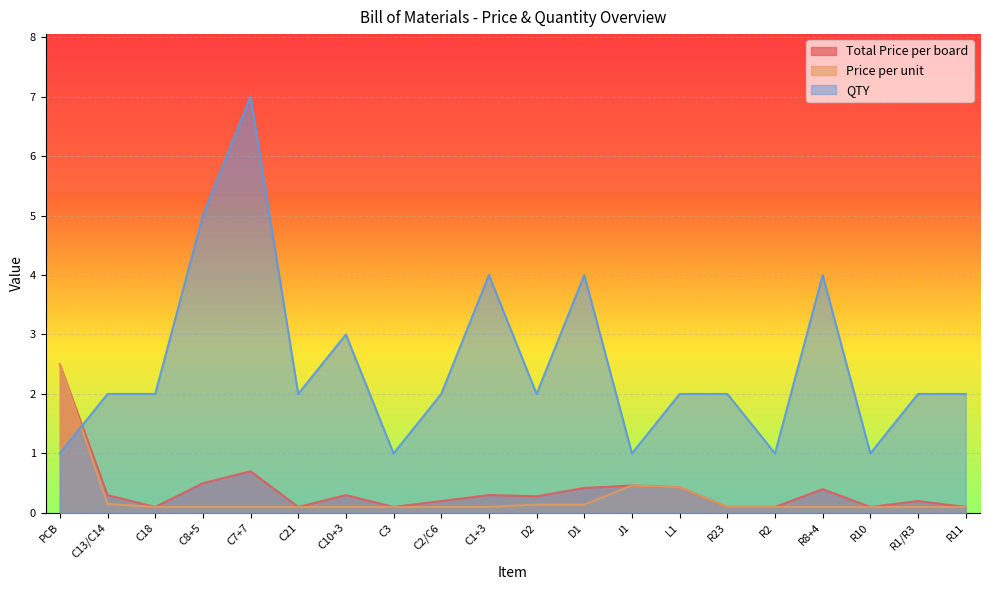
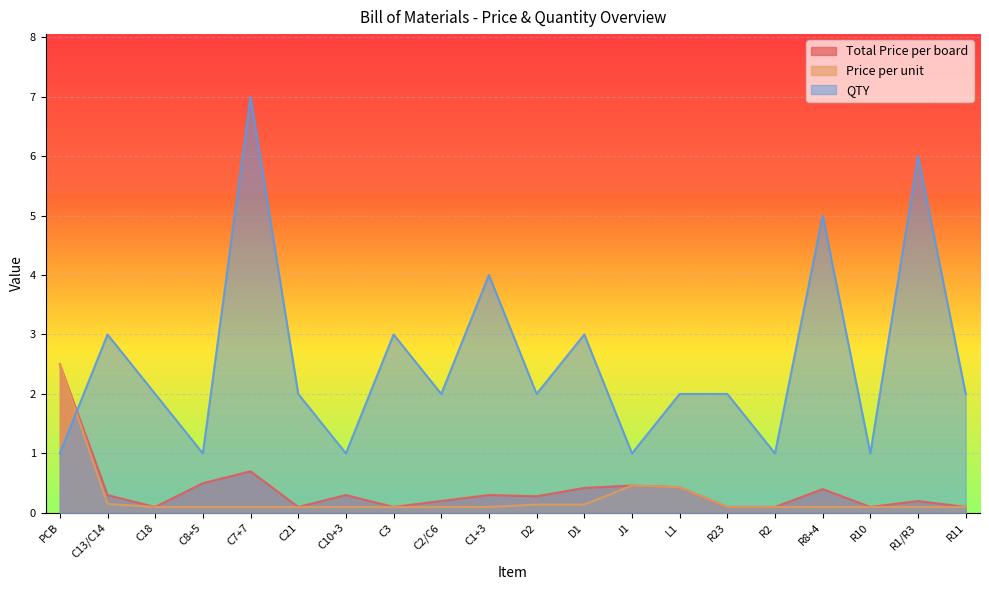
QTY, C13/C14: 2 -> 3
QTY, C8+5: 5 -> 1
QTY, C10+3: 3 -> 1
QTY, C3: 1 -> 3
QTY, D1: 4 -> 3
QTY, R8+4: 4 -> 5
QTY, R1/R3: 2 -> 6
